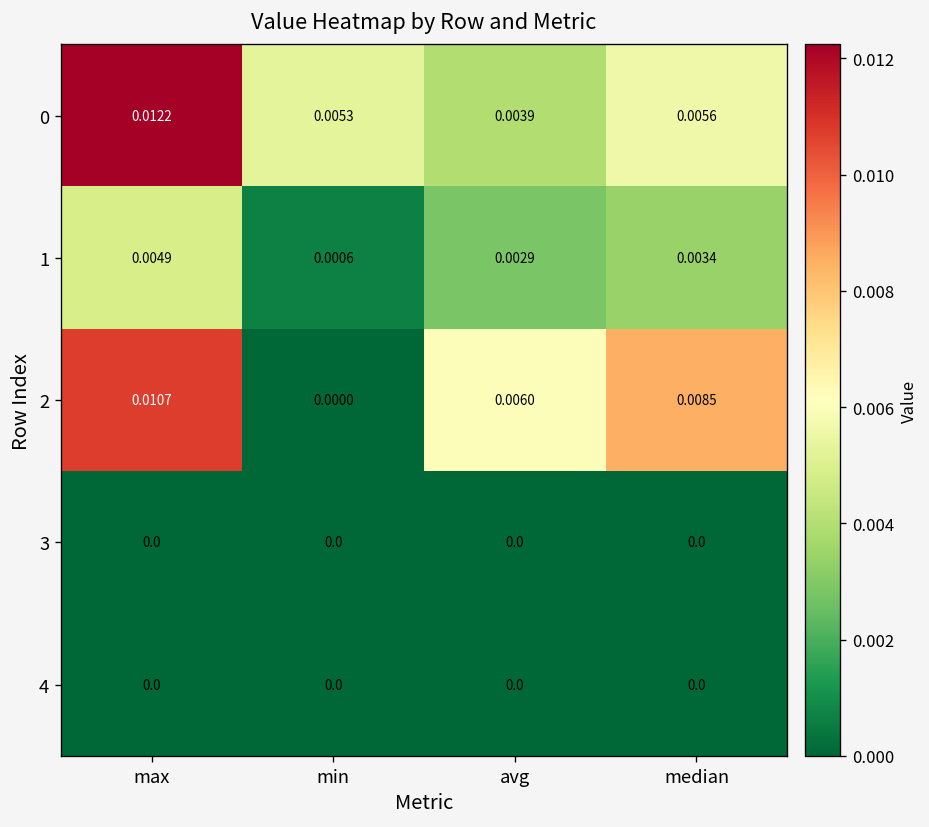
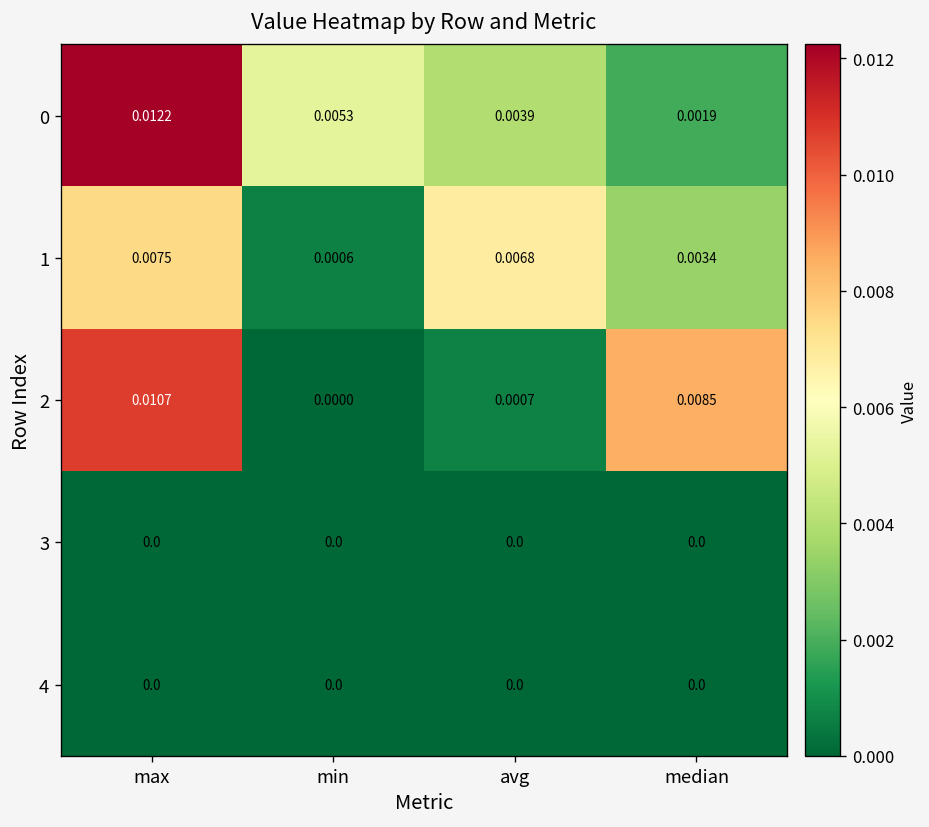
0, median: 0.0056 -> 0.0019
1, max: 0.0049 -> 0.0075
1, avg: 0.0029 -> 0.0068
2, avg: 0.0060 -> 0.0007
